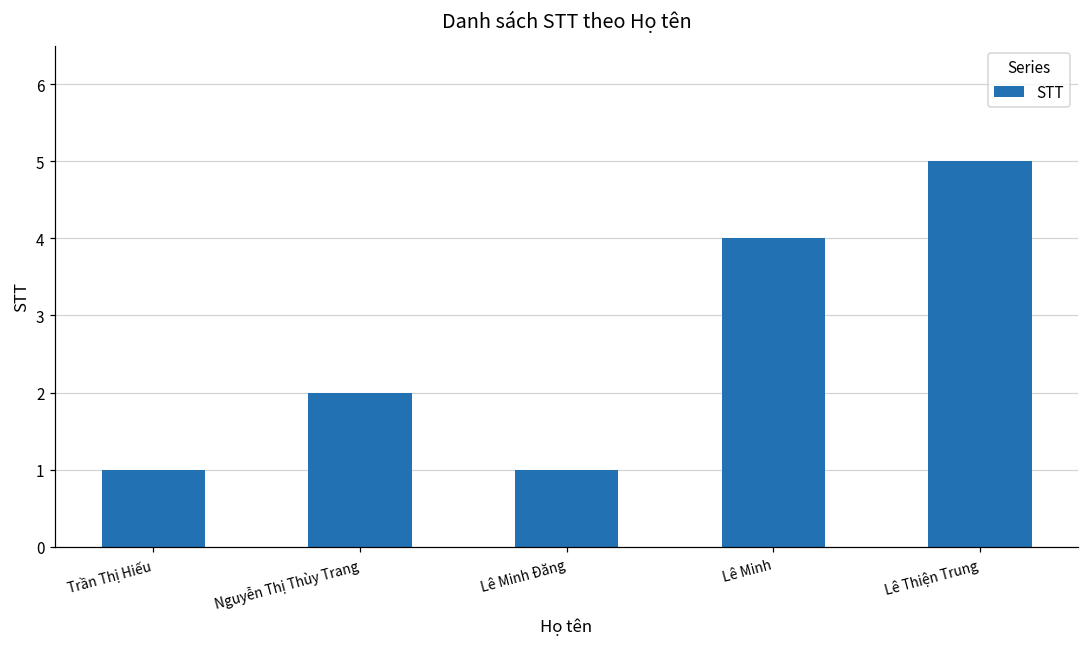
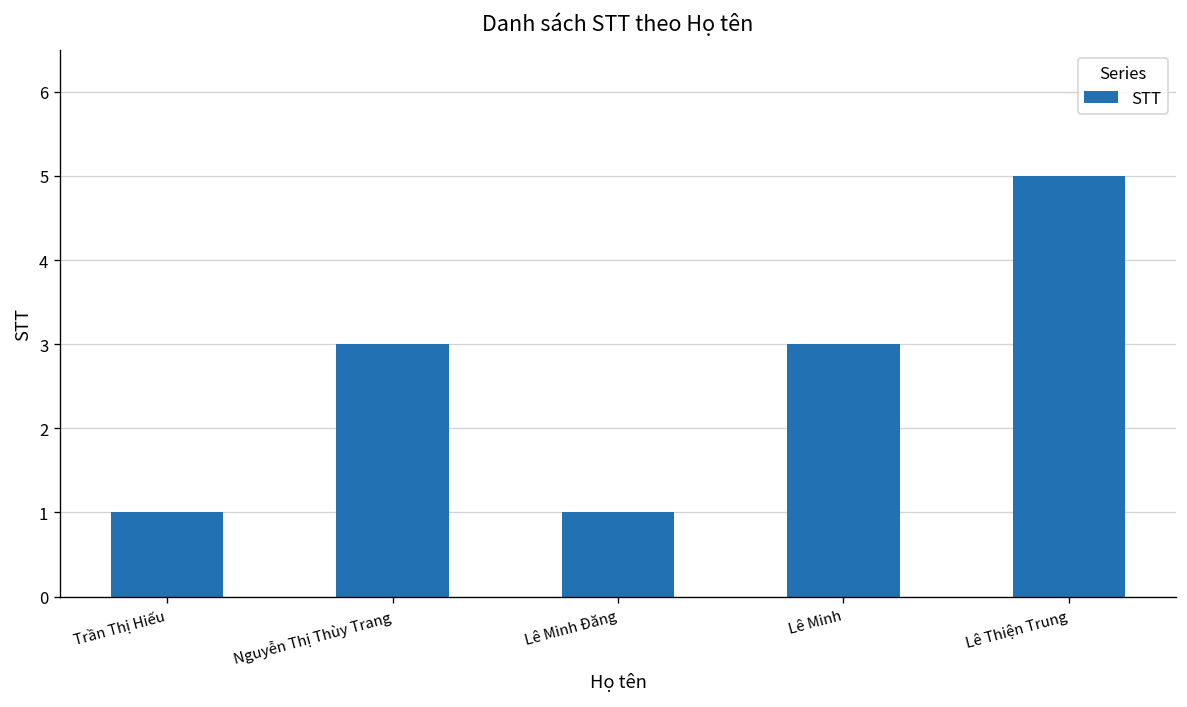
Nguyễn Thị Thùy Trang: 2 -> 3
Lê Minh: 4 -> 3
